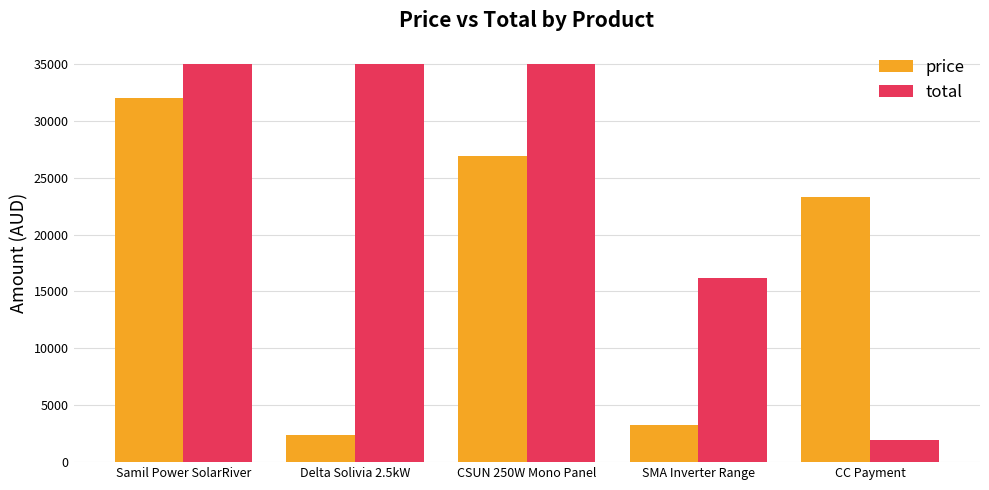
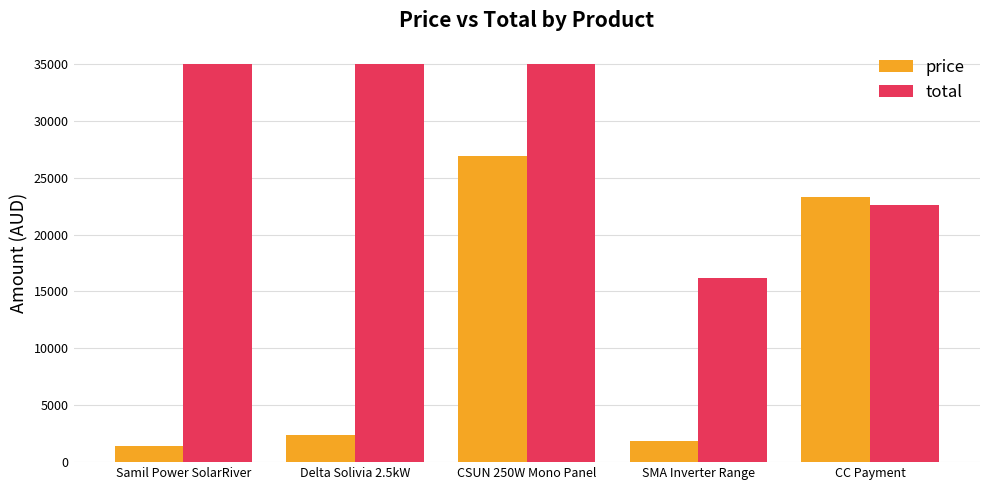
price, Samil Power SolarRiver: 32000 -> 1400
price, SMA Inverter Range: 3300 -> 1900
total, CC Payment: 1900 -> 22600
